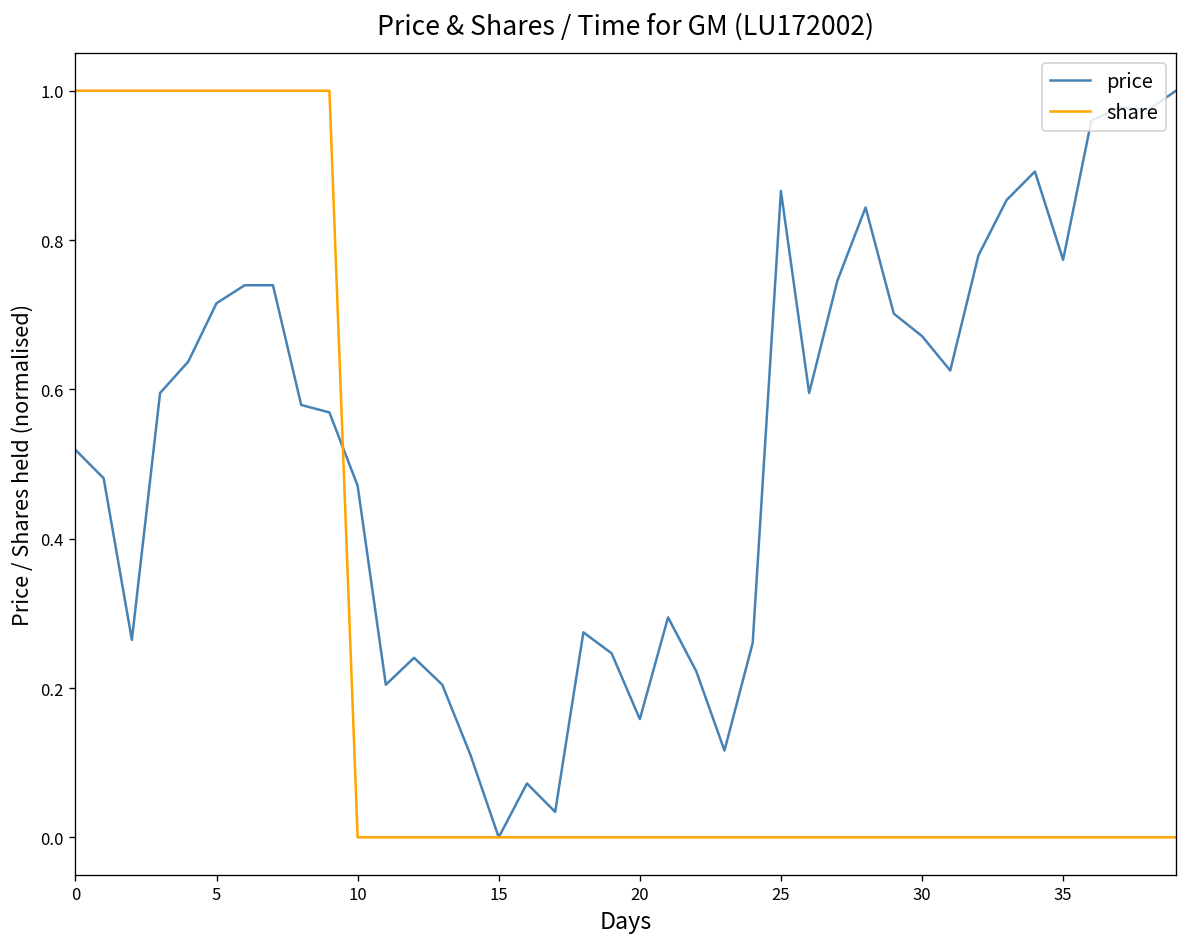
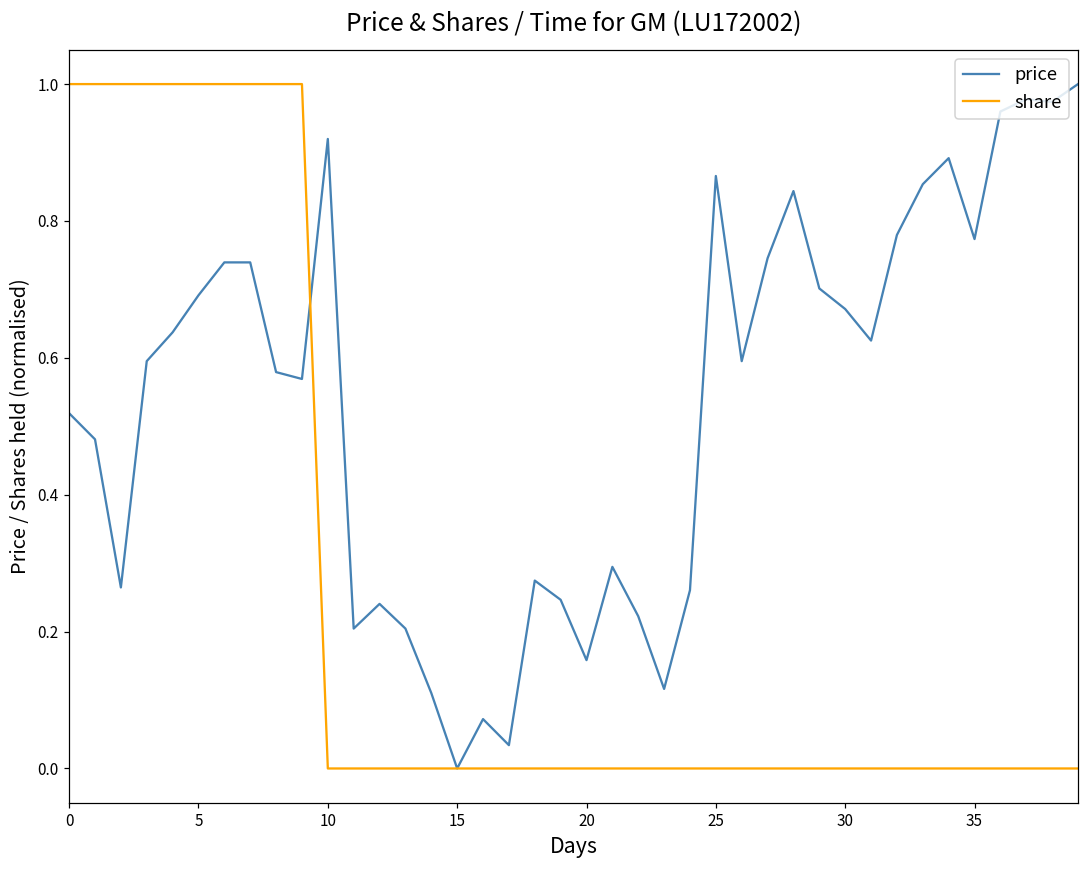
price, 5: 0.72 -> 0.69
price, 10: 0.47 -> 0.92
